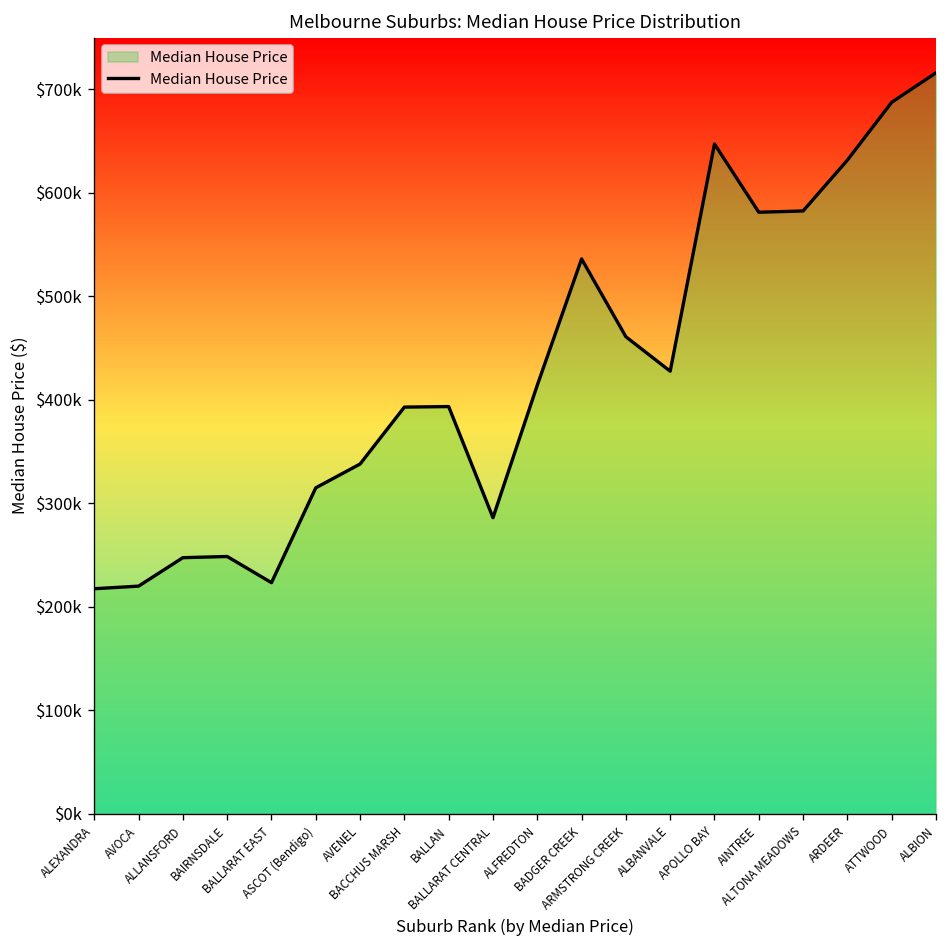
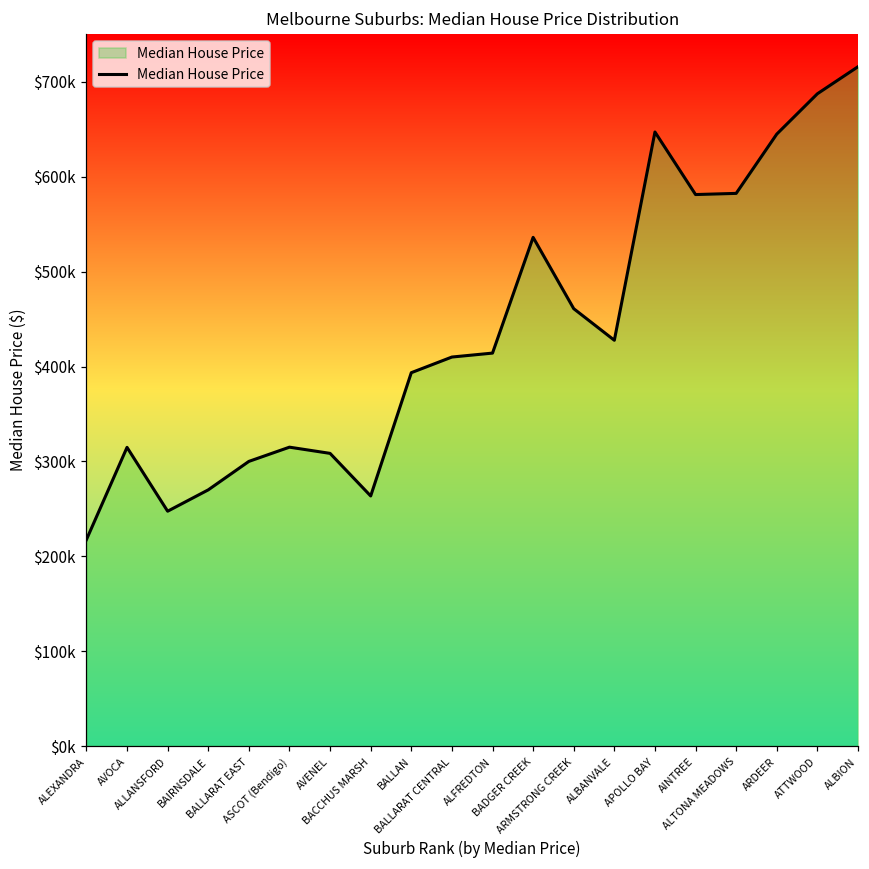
AVOCA: $220000 -> $310000
BAIRNSDALE: $250000 -> $270000
BALLARAT EAST: $220000 -> $300000
AVENEL: $340000 -> $310000
BACCHUS MARSH: $390000 -> $260000
BALLARAT CENTRAL: $290000 -> $410000
ARDEER: $630000 -> $650000
